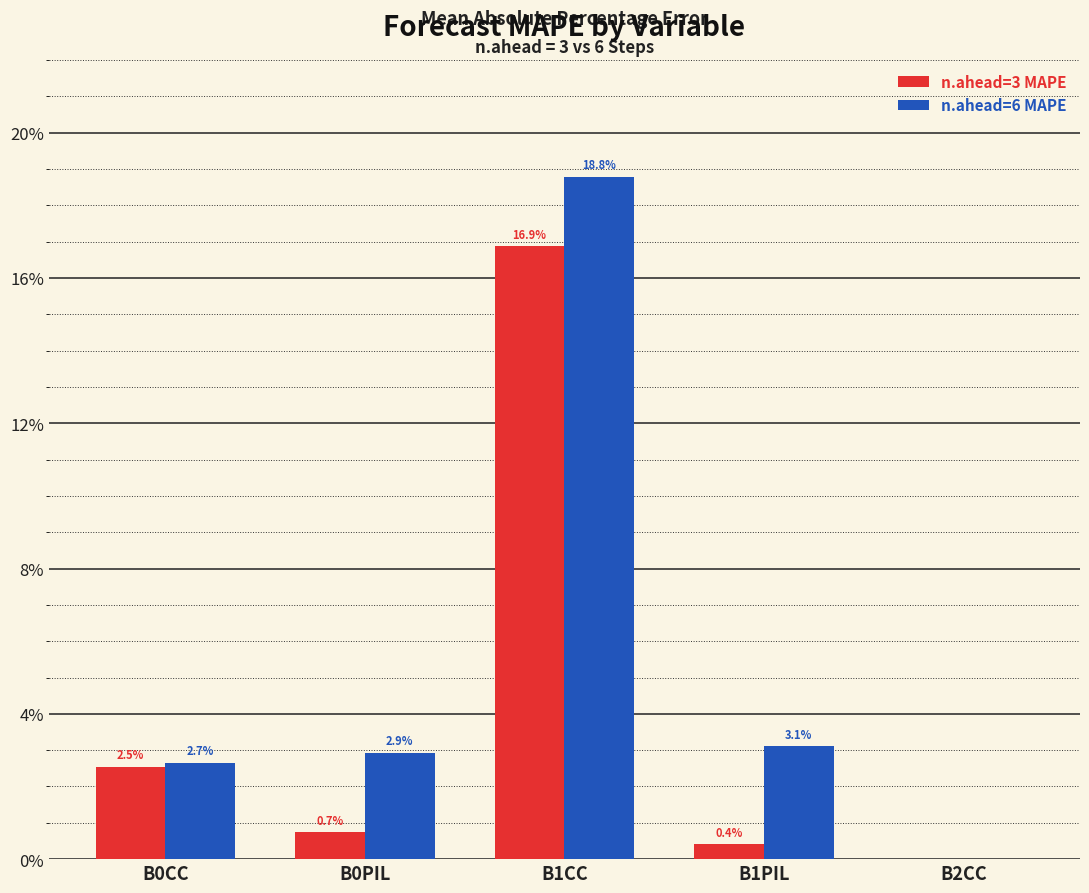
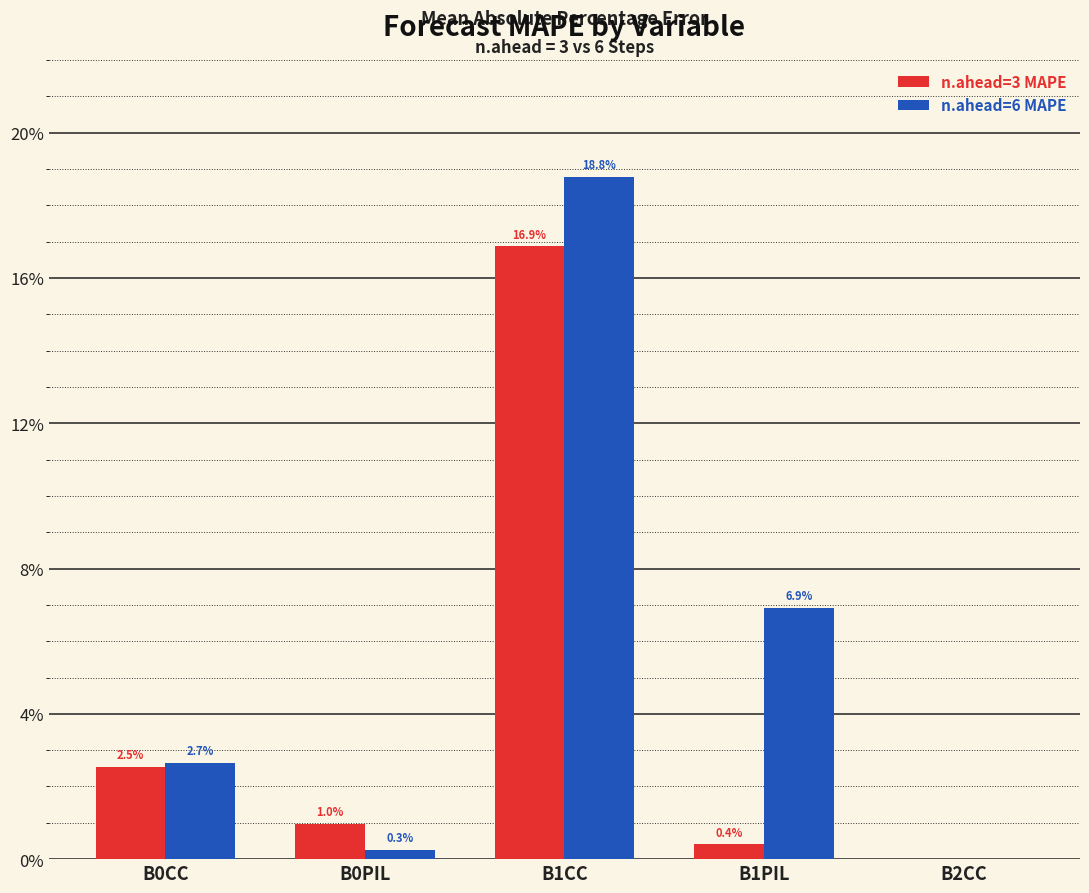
n.ahead=3 MAPE, B0PIL: 0.7% -> 1.0%
n.ahead=6 MAPE, B0PIL: 2.9% -> 0.3%
n.ahead=6 MAPE, B1PIL: 3.1% -> 6.9%
